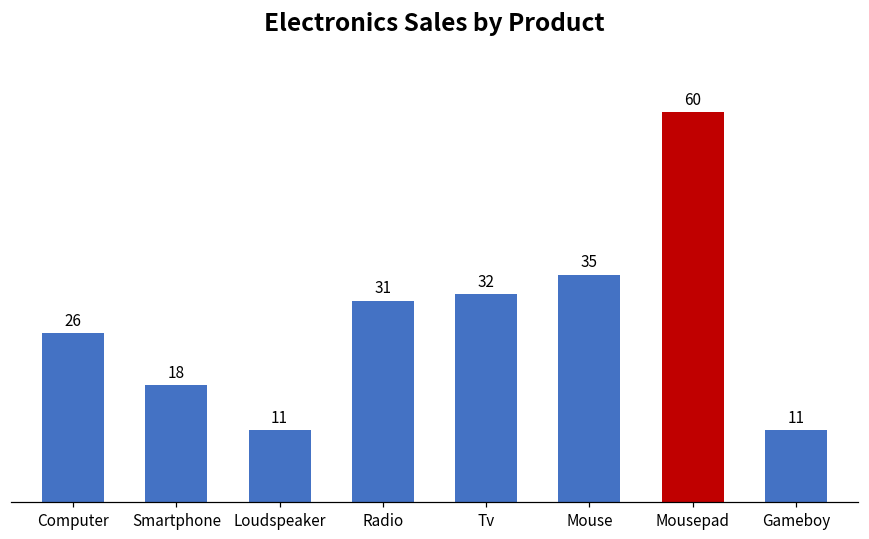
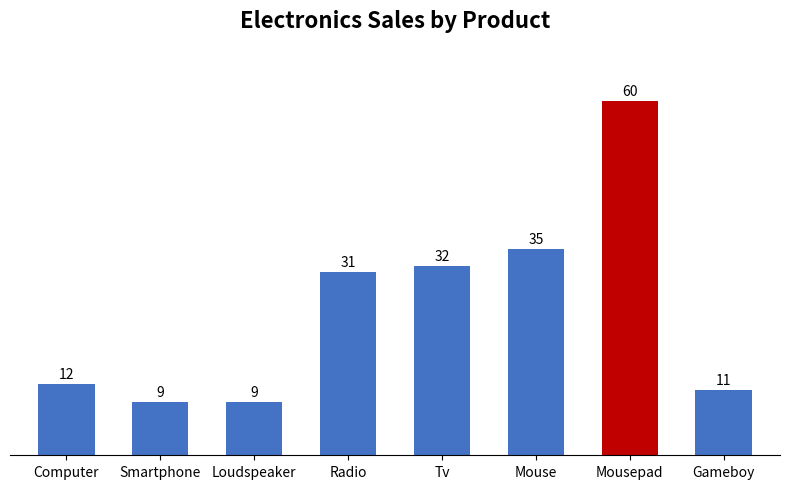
Computer: 26 -> 12
Smartphone: 18 -> 9
Loudspeaker: 11 -> 9
